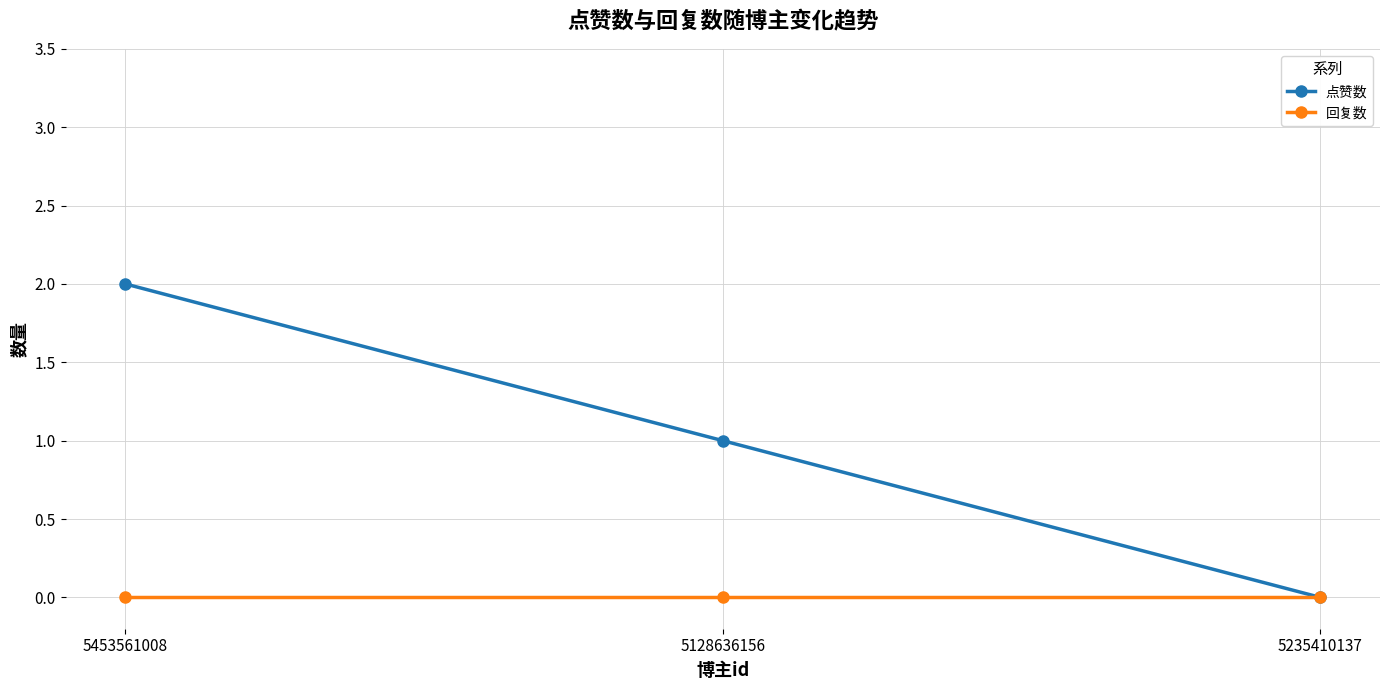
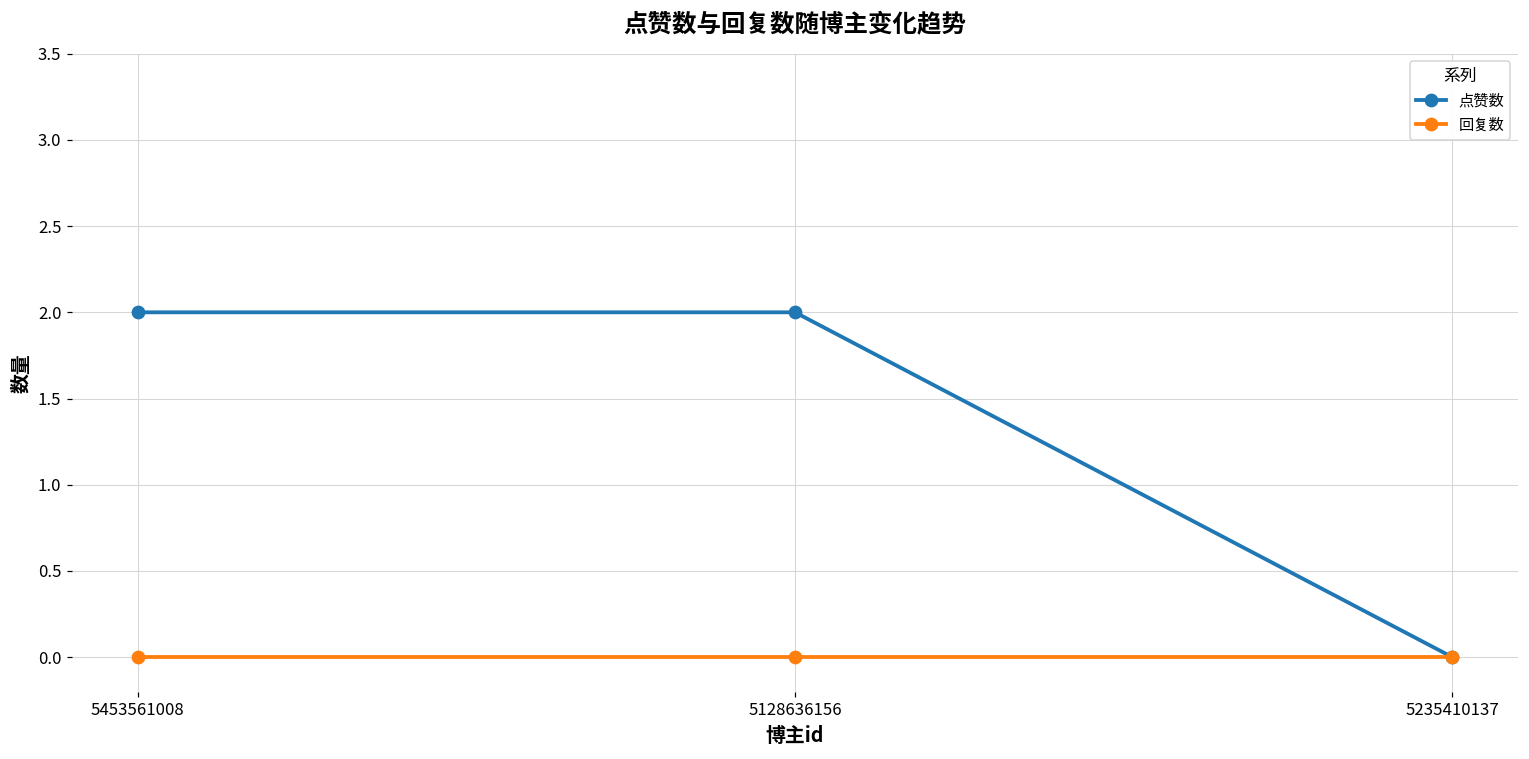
点赞数, 5128636156: 1 -> 2
